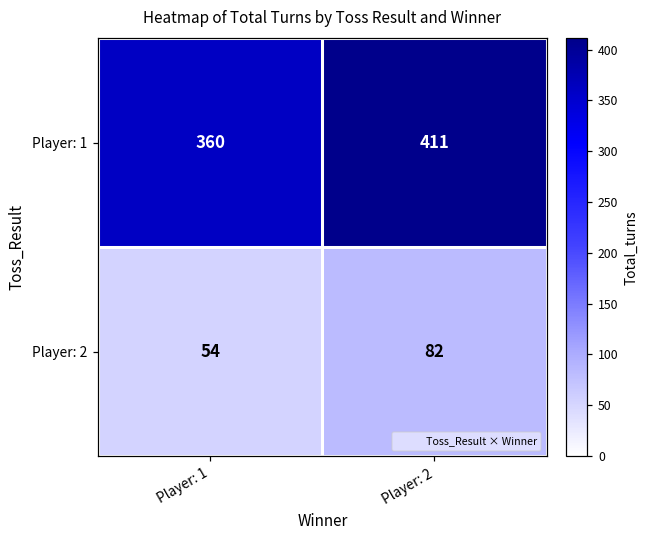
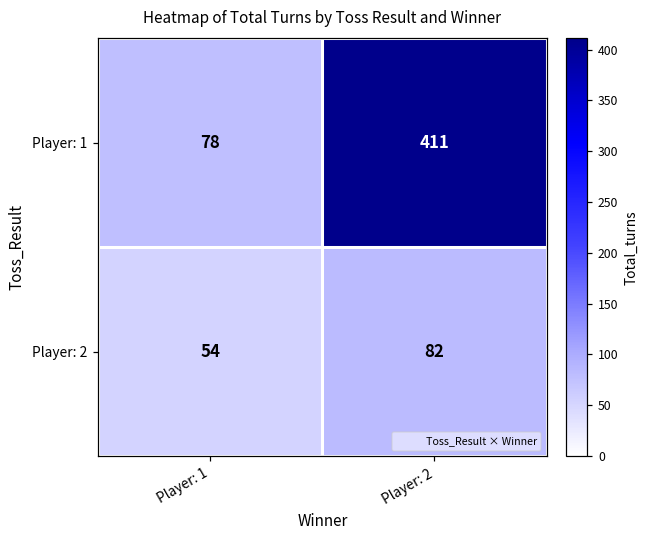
Player: 1, Player: 1: 360 -> 78
